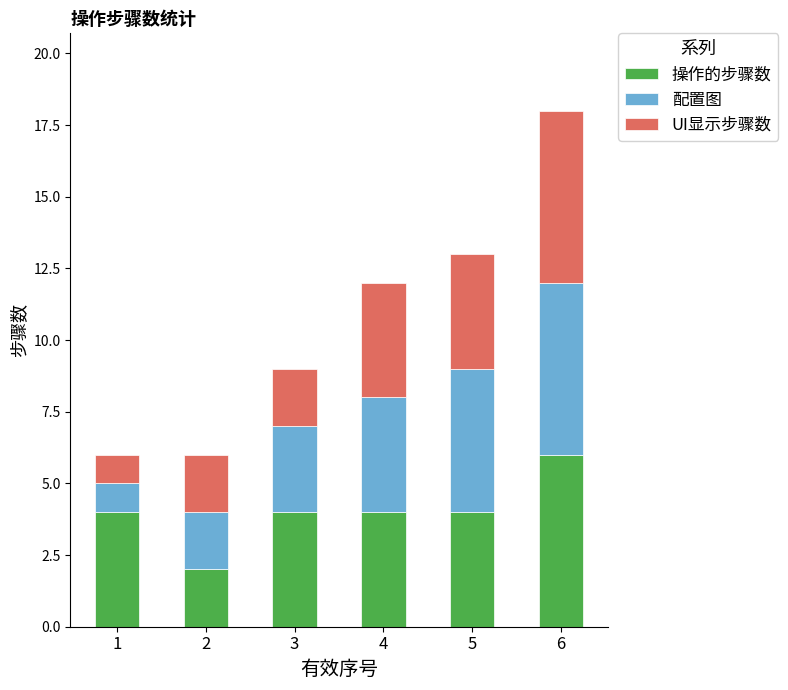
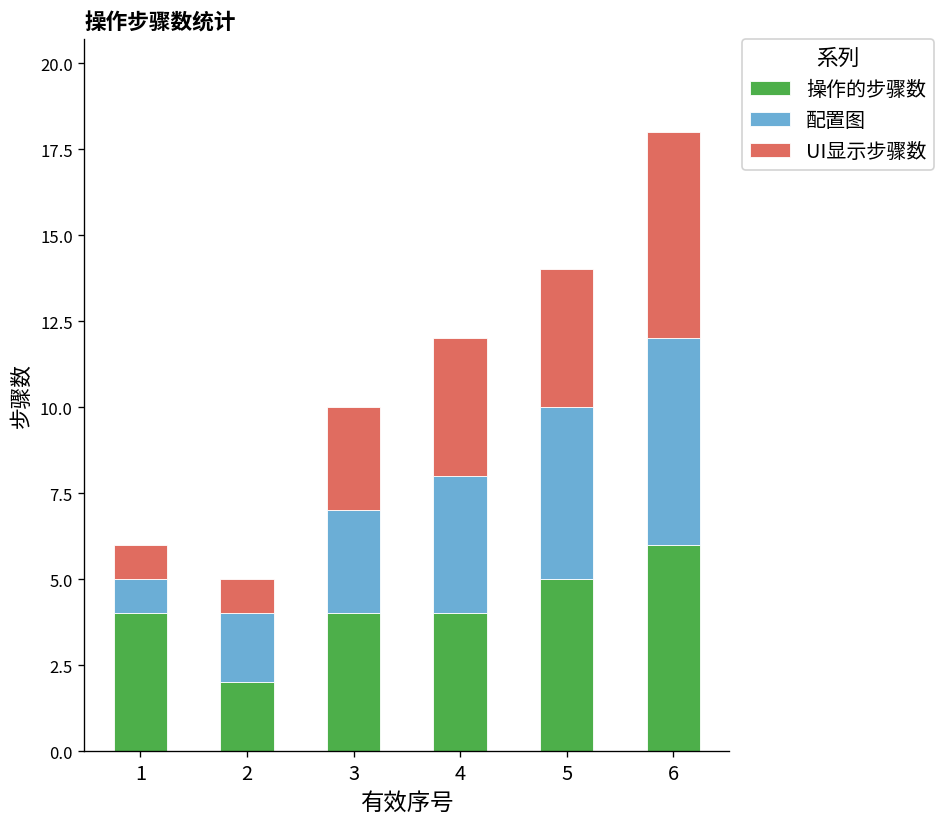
UI显示步骤数, 2: 2 -> 1
UI显示步骤数, 3: 2 -> 3
操作的步骤数, 5: 4 -> 5
